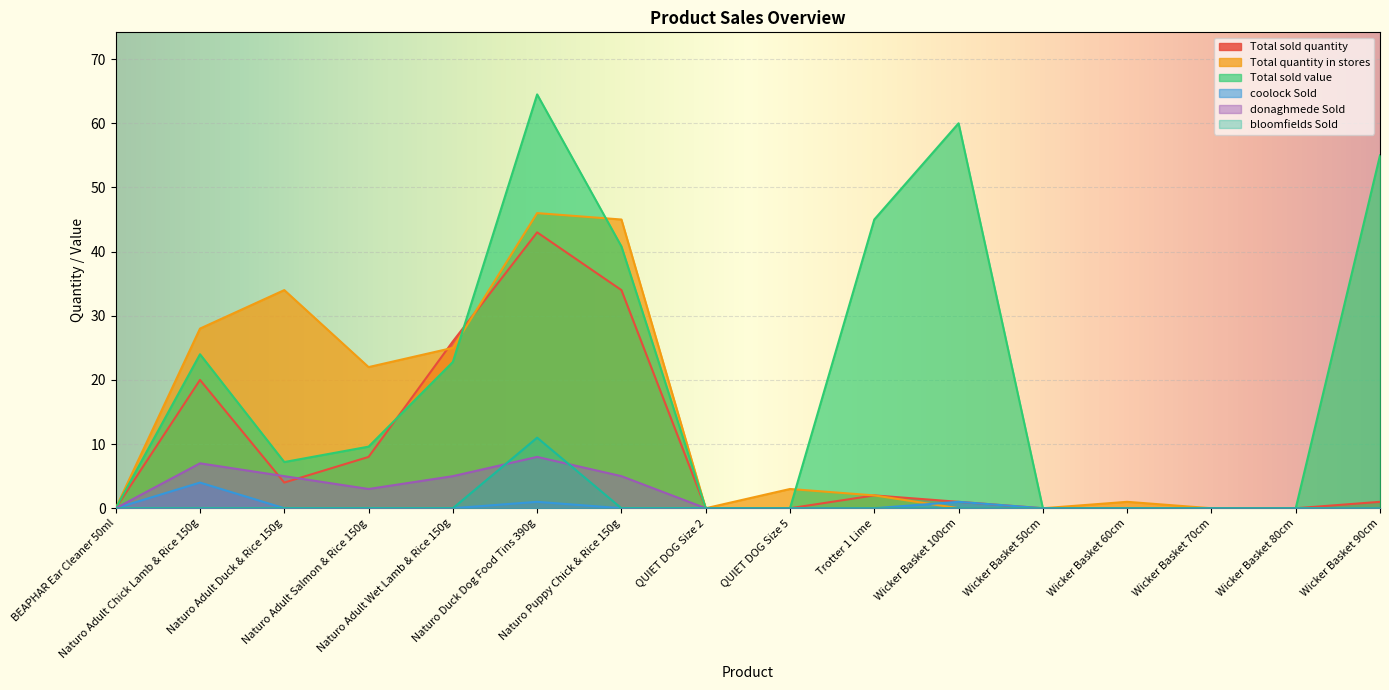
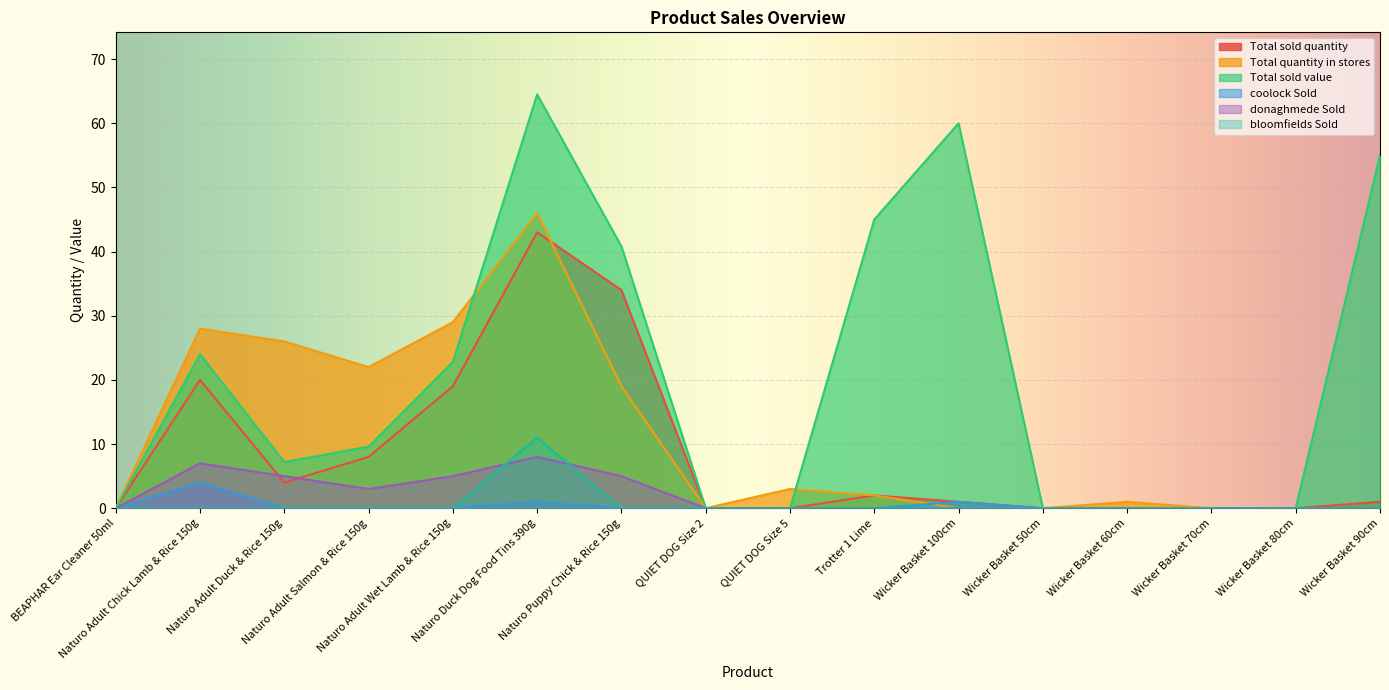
Total quantity in stores, Naturo Adult Duck & Rice 150g: 34 -> 26
Total sold quantity, Naturo Adult Wet Lamb & Rice 150g: 26 -> 19
Total quantity in stores, Naturo Adult Wet Lamb & Rice 150g: 25 -> 29
Total quantity in stores, Naturo Puppy Chick & Rice 150g: 45 -> 19
